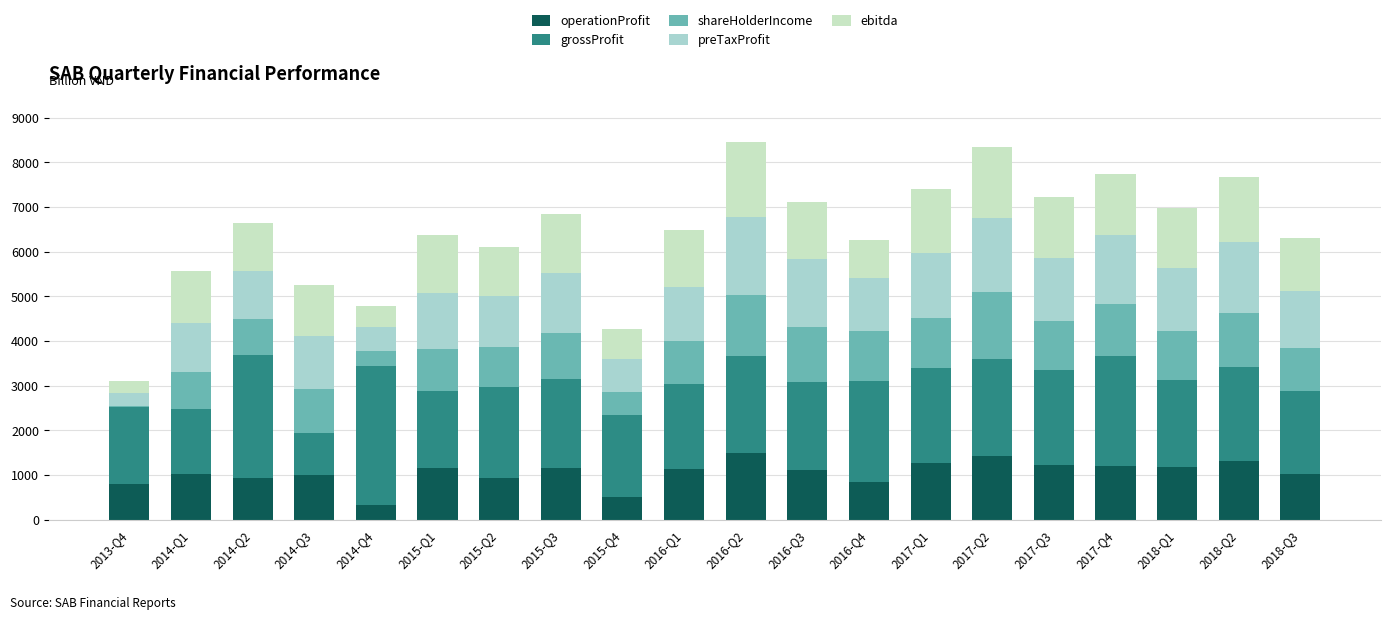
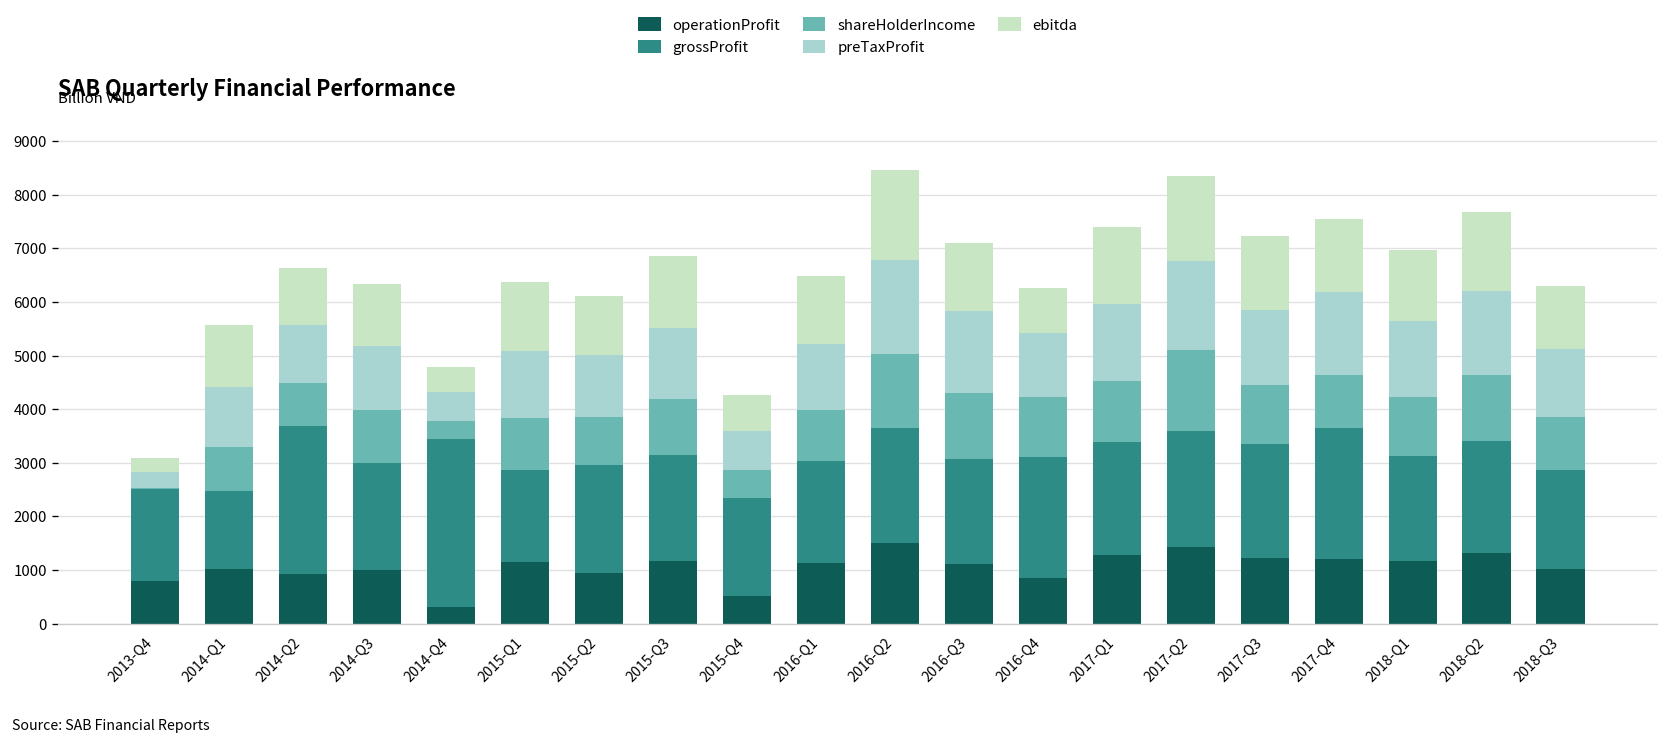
grossProfit, 2014-Q3: 900 -> 2000
shareHolderIncome, 2017-Q4: 1200 -> 1000
